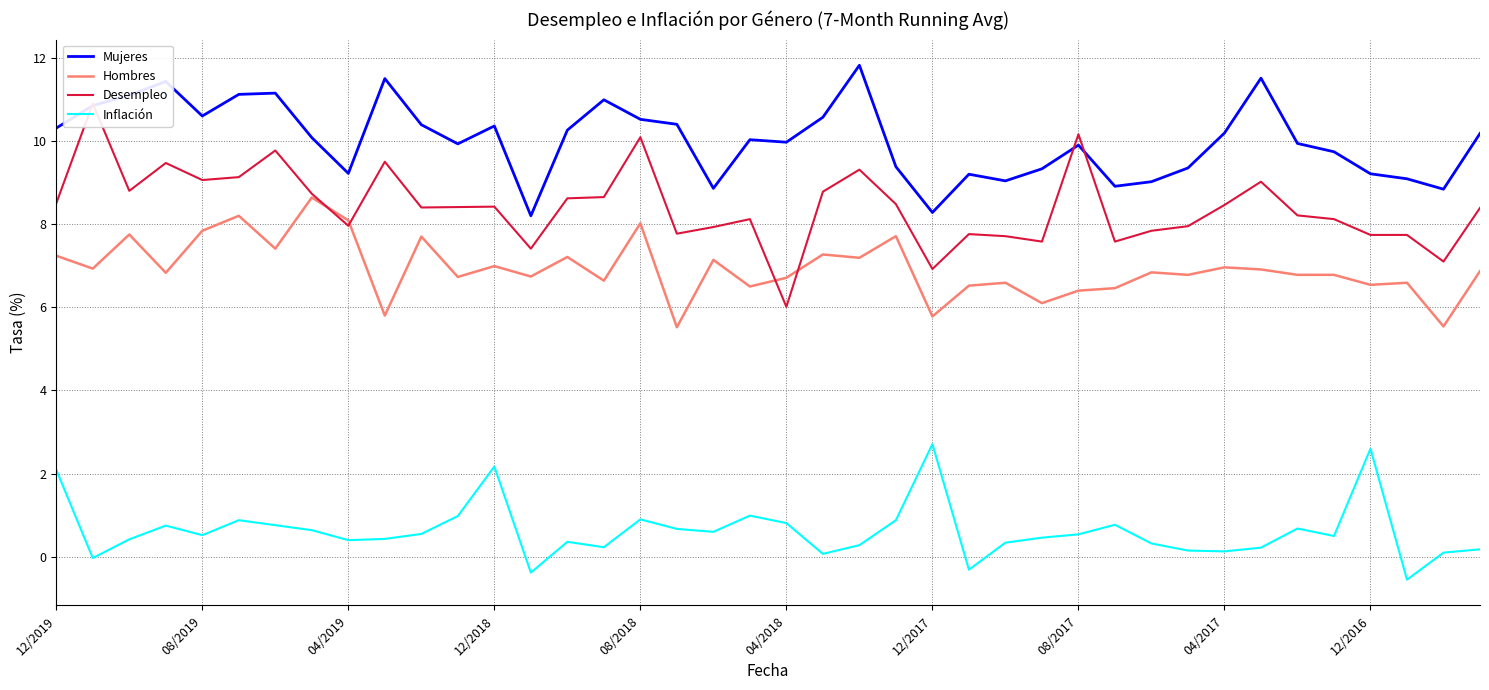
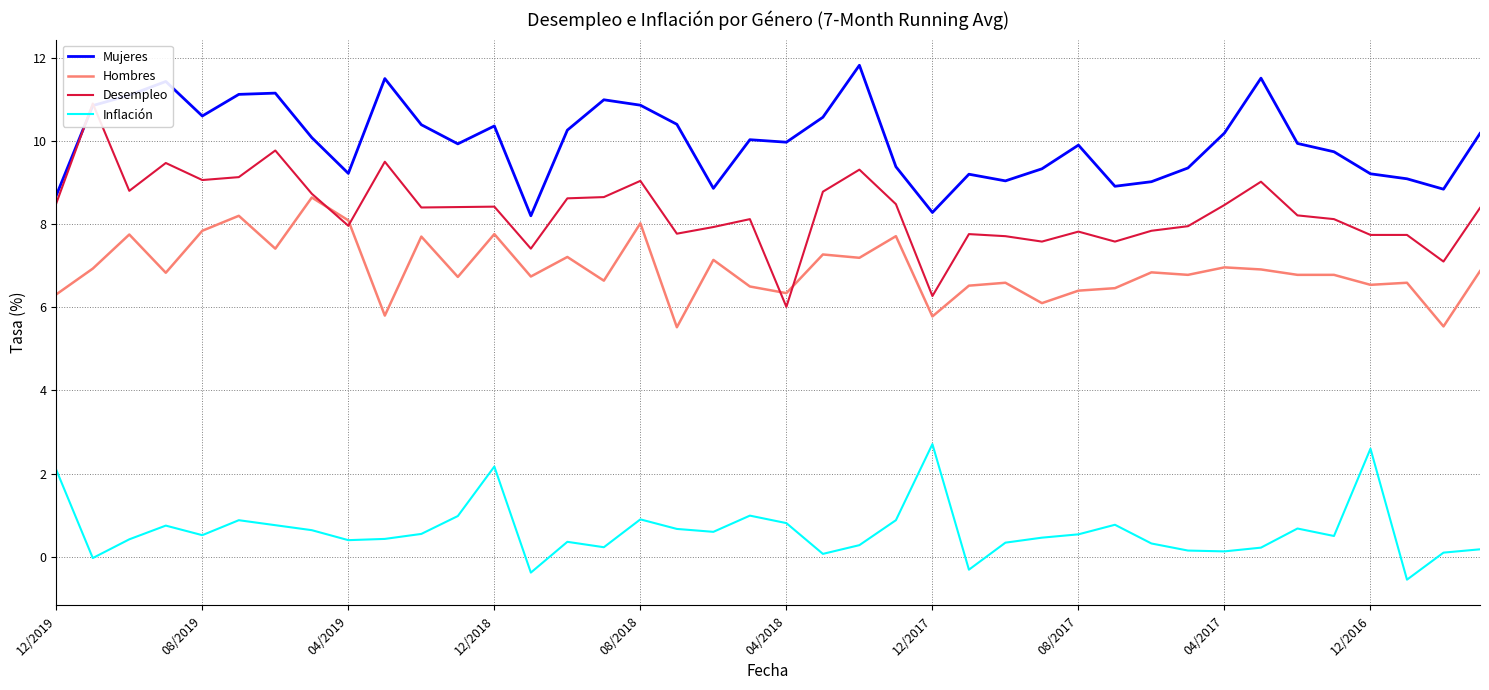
Mujeres, 12/2019: 10.3 -> 8.7
Hombres, 12/2019: 7.2 -> 6.3
Hombres, 12/2018: 7.0 -> 7.8
Mujeres, 08/2018: 10.5 -> 10.9
Desempleo, 08/2018: 10.1 -> 9.0
Hombres, 04/2018: 6.7 -> 6.3
Desempleo, 12/2017: 6.9 -> 6.3
Desempleo, 08/2017: 10.2 -> 7.8
